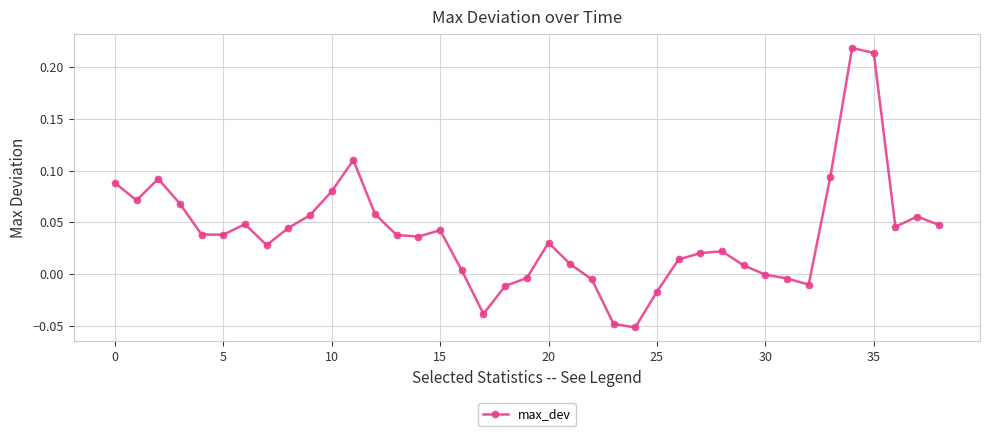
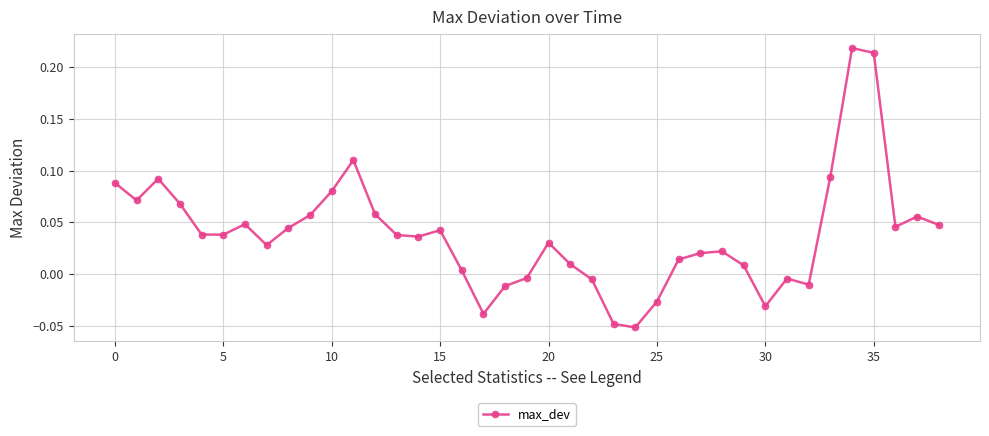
25: -0.017 -> -0.027
30: -0.001 -> -0.031
